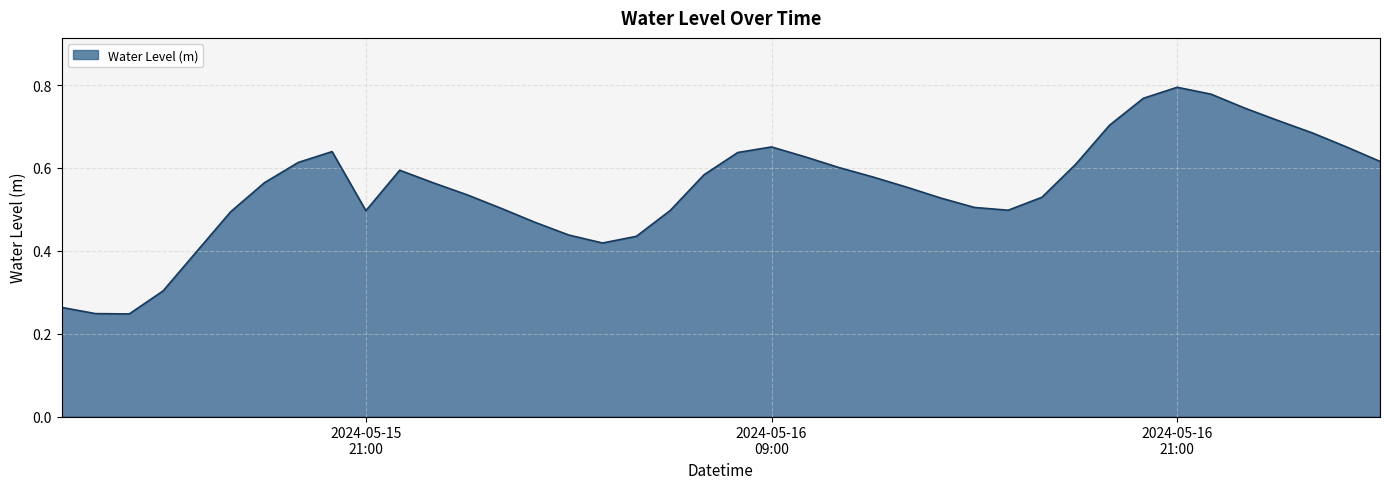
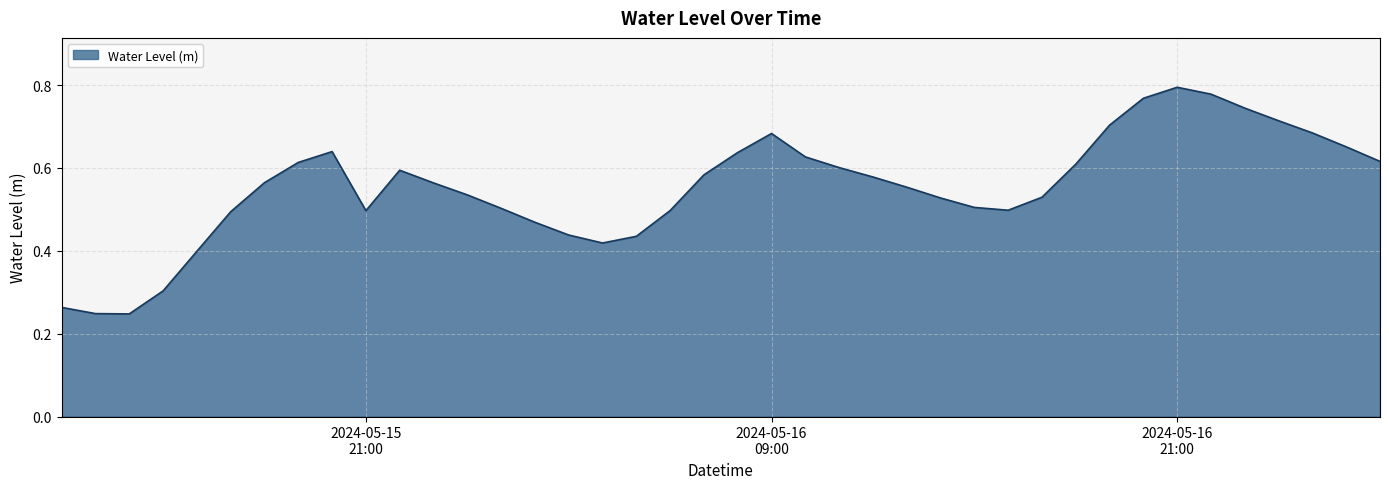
2024-05-16 09:00: 0.65 -> 0.68
